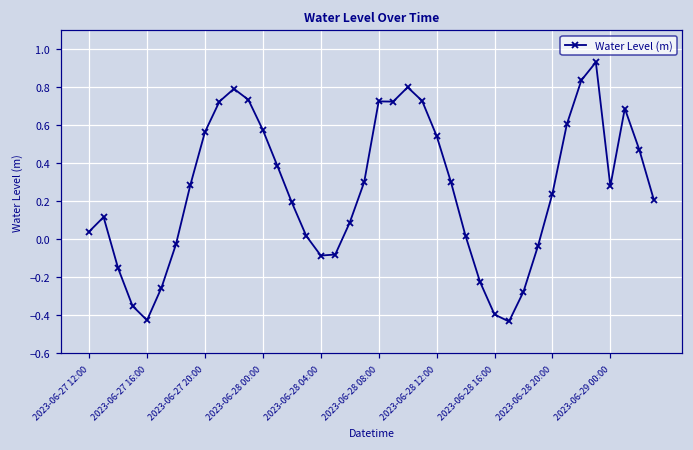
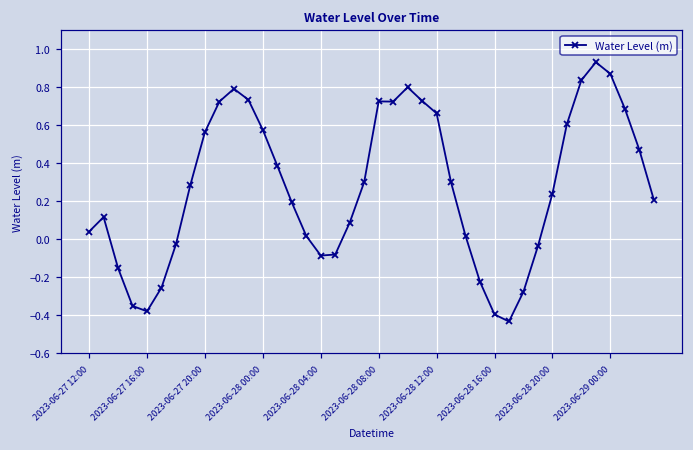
2023-06-27 16:00: -0.43 -> -0.38
2023-06-28 12:00: 0.54 -> 0.66
2023-06-29 00:00: 0.28 -> 0.87
